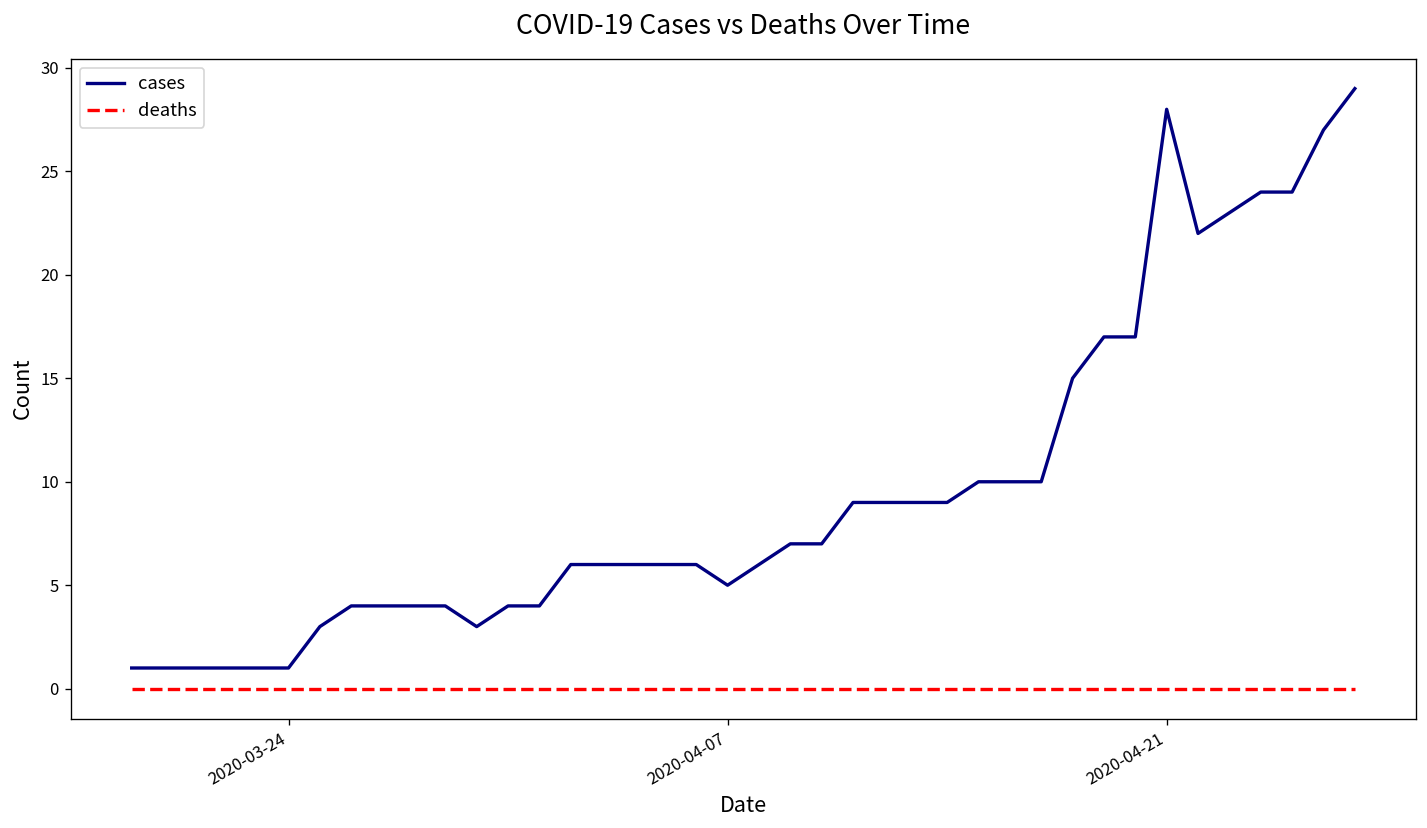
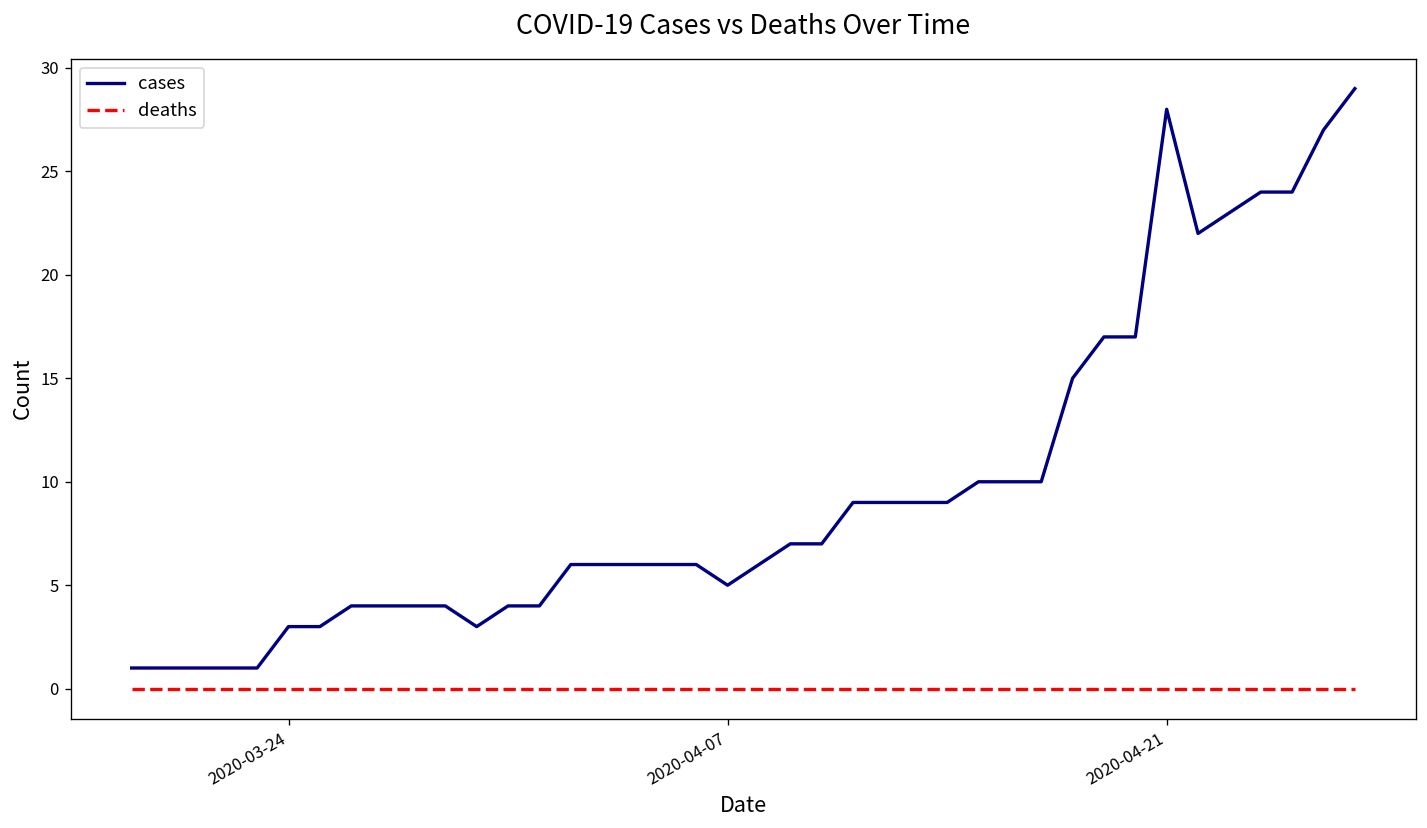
cases, 2020-03-24: 1 -> 3
